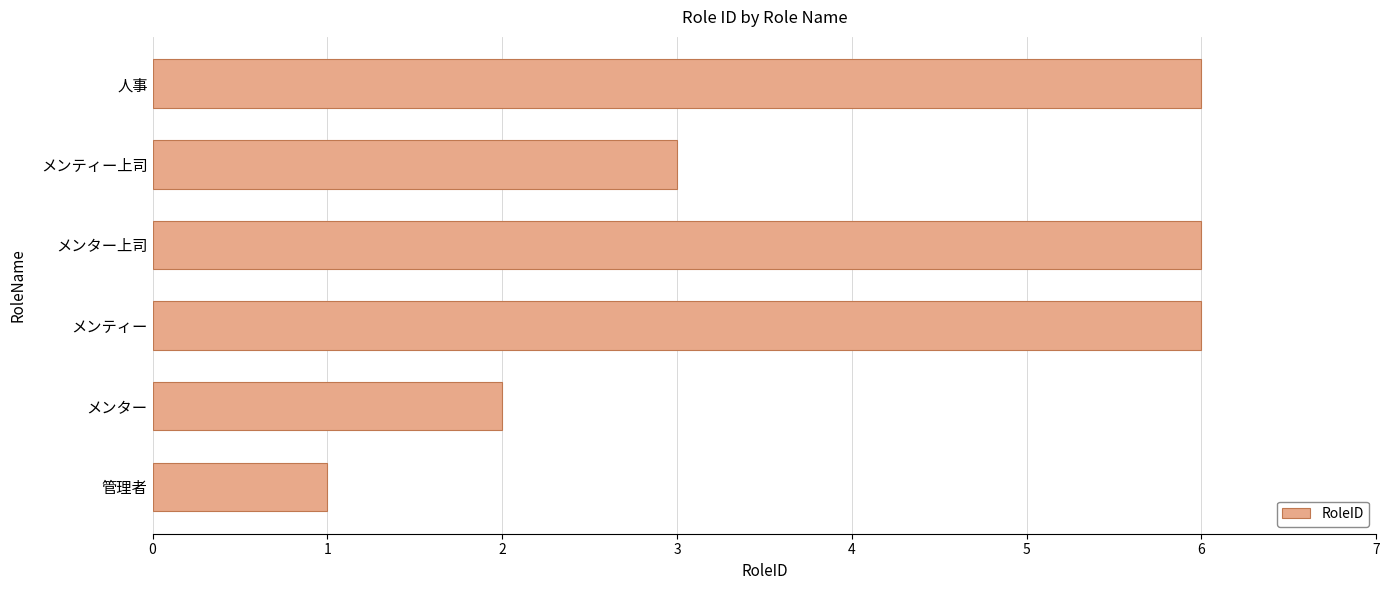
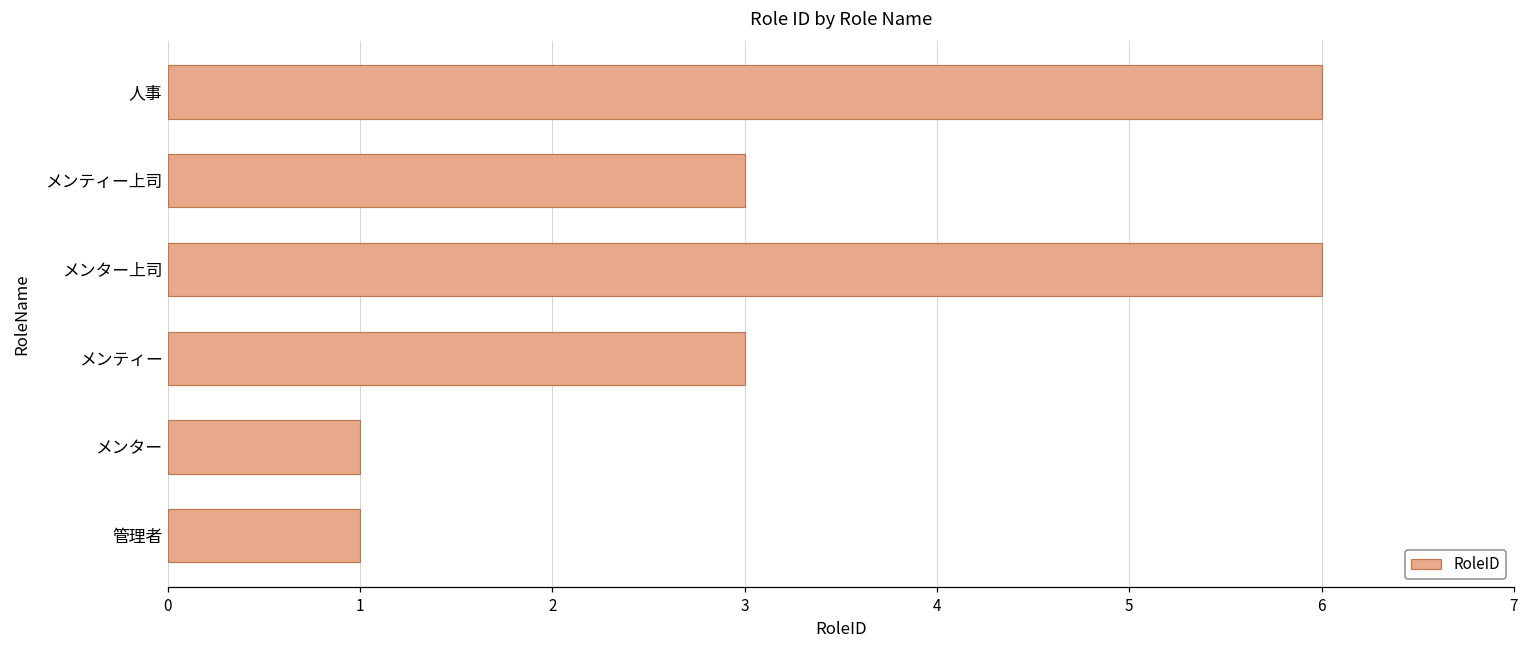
メンティー: 6 -> 3
メンター: 2 -> 1
